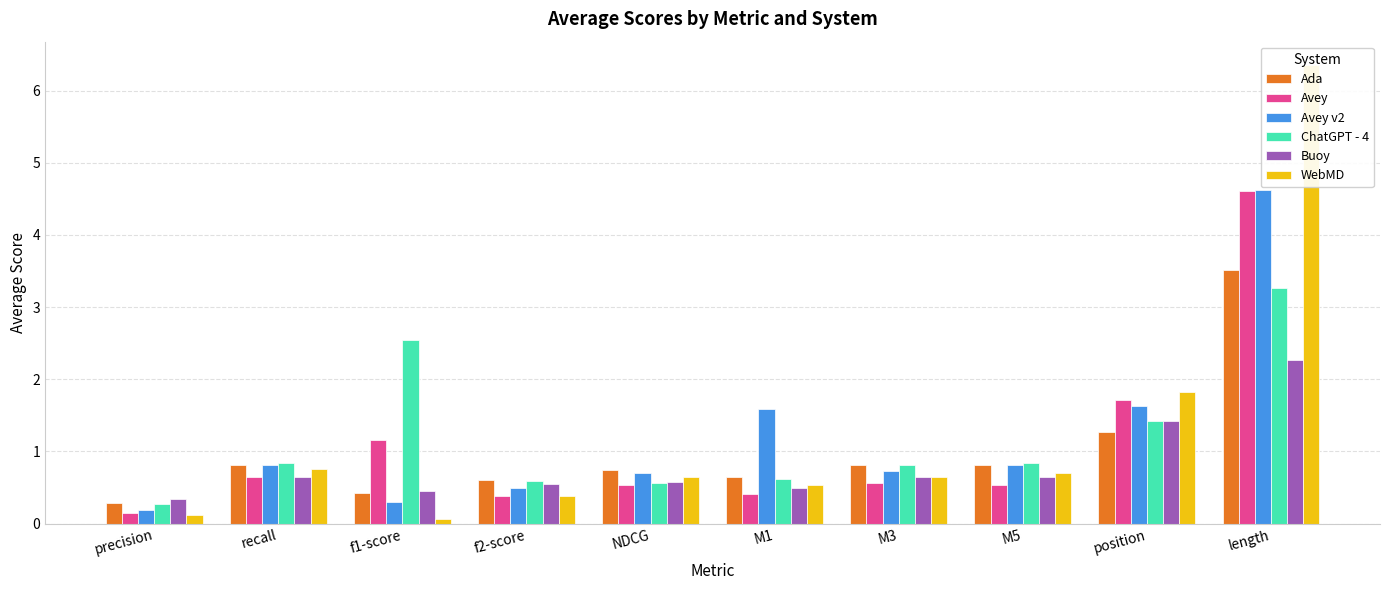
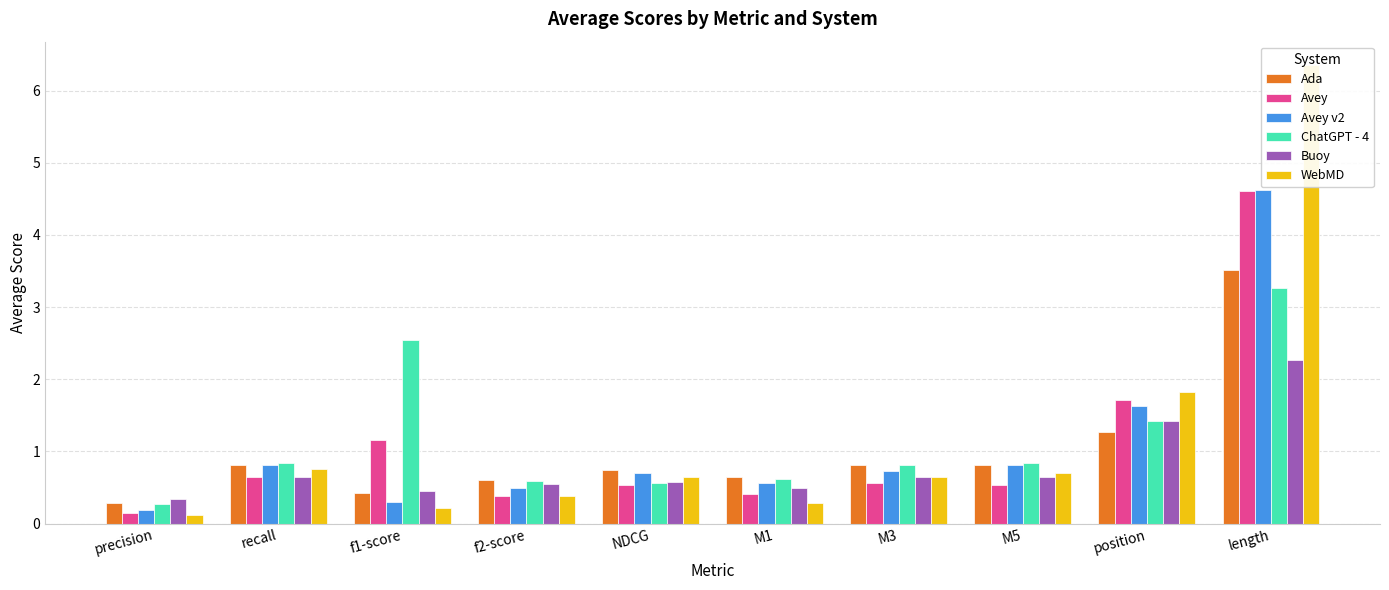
WebMD, f1-score: 0.1 -> 0.2
Avey v2, M1: 1.6 -> 0.6
WebMD, M1: 0.5 -> 0.3
